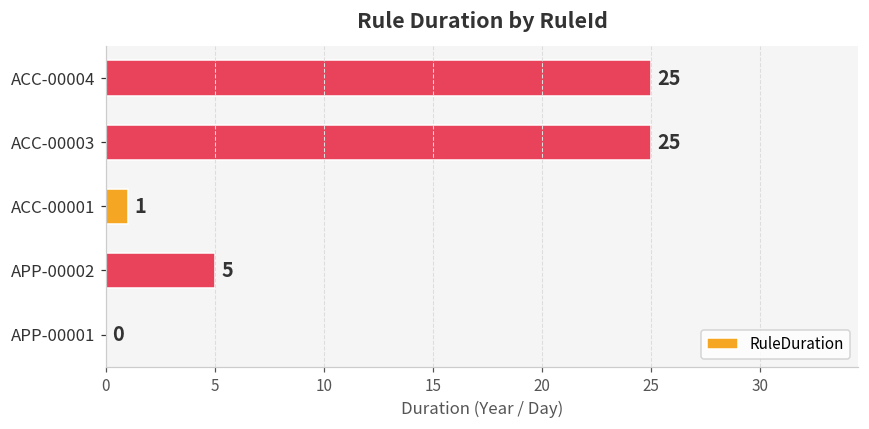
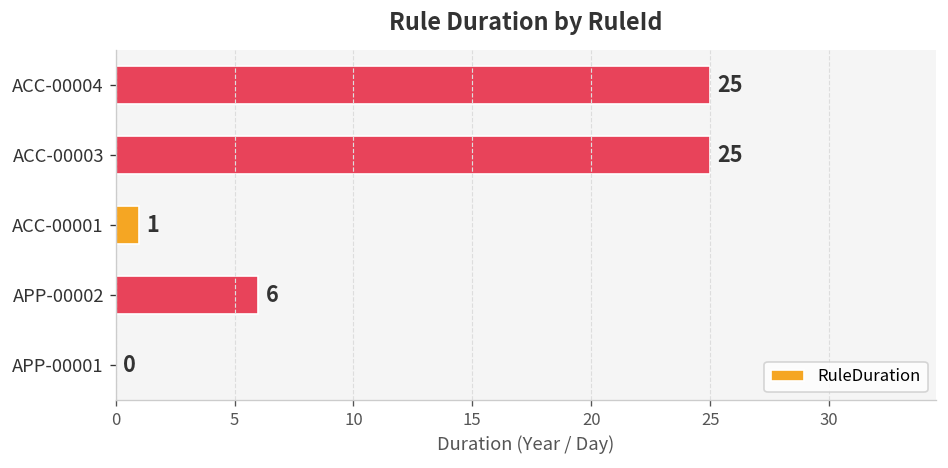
APP-00002: 5 -> 6
